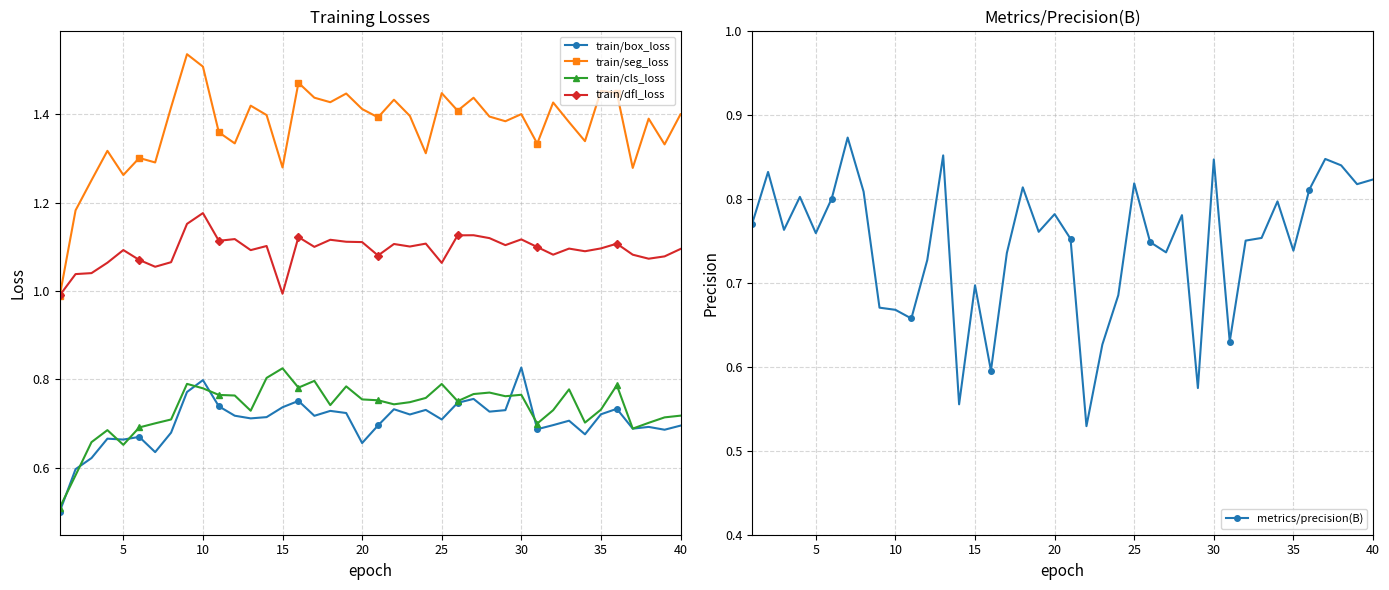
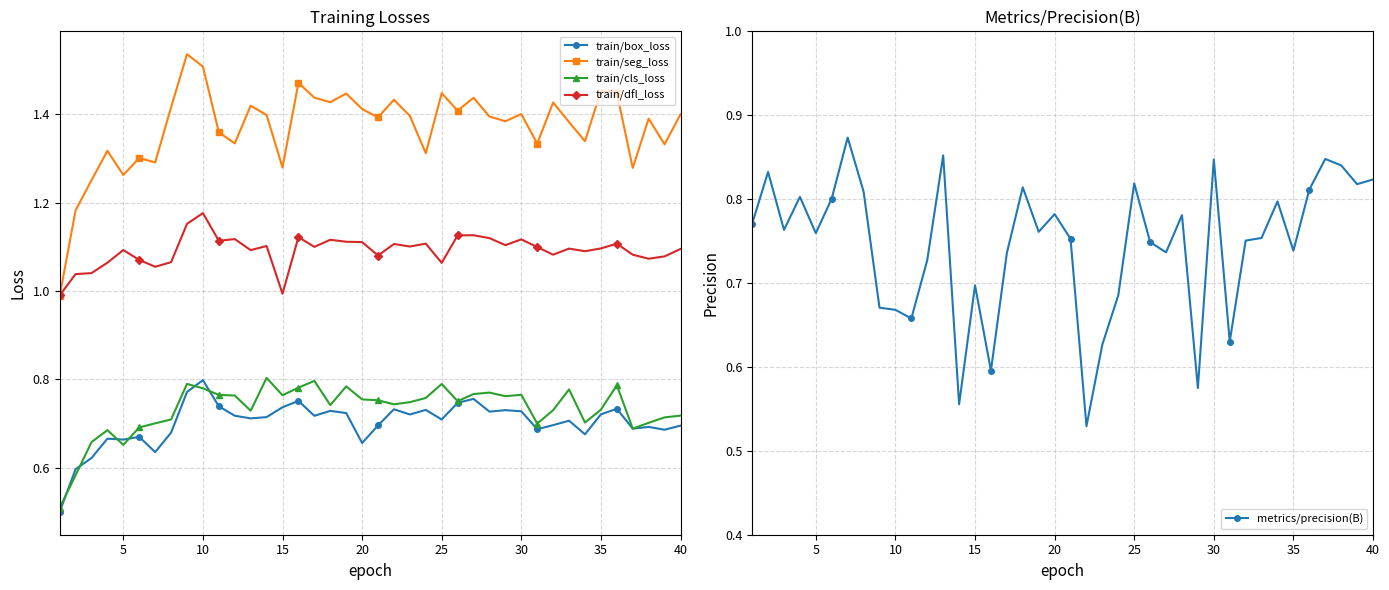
Training Losses, train/cls_loss, 15: 0.83 -> 0.76
Training Losses, train/box_loss, 30: 0.83 -> 0.73
